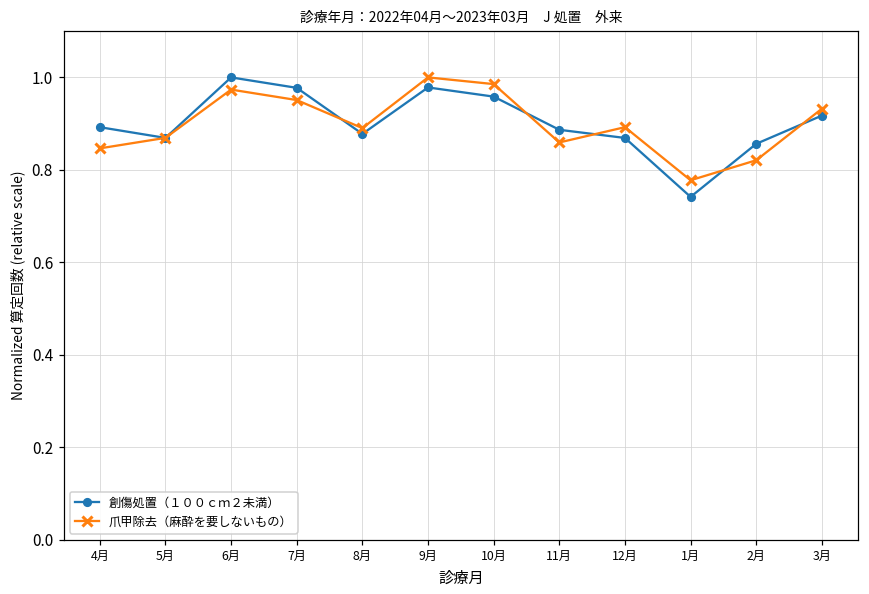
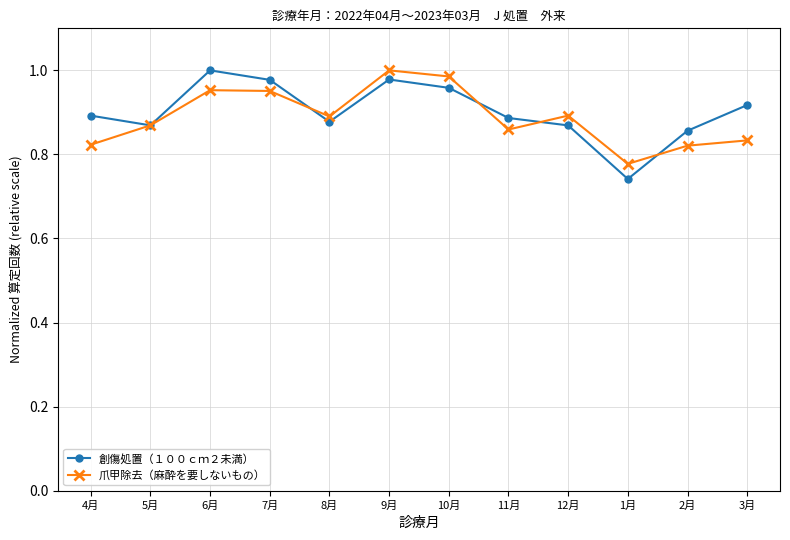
爪甲除去（麻酔を要しないもの）, 4月: 0.85 -> 0.82
爪甲除去（麻酔を要しないもの）, 6月: 0.97 -> 0.95
爪甲除去（麻酔を要しないもの）, 3月: 0.93 -> 0.83
